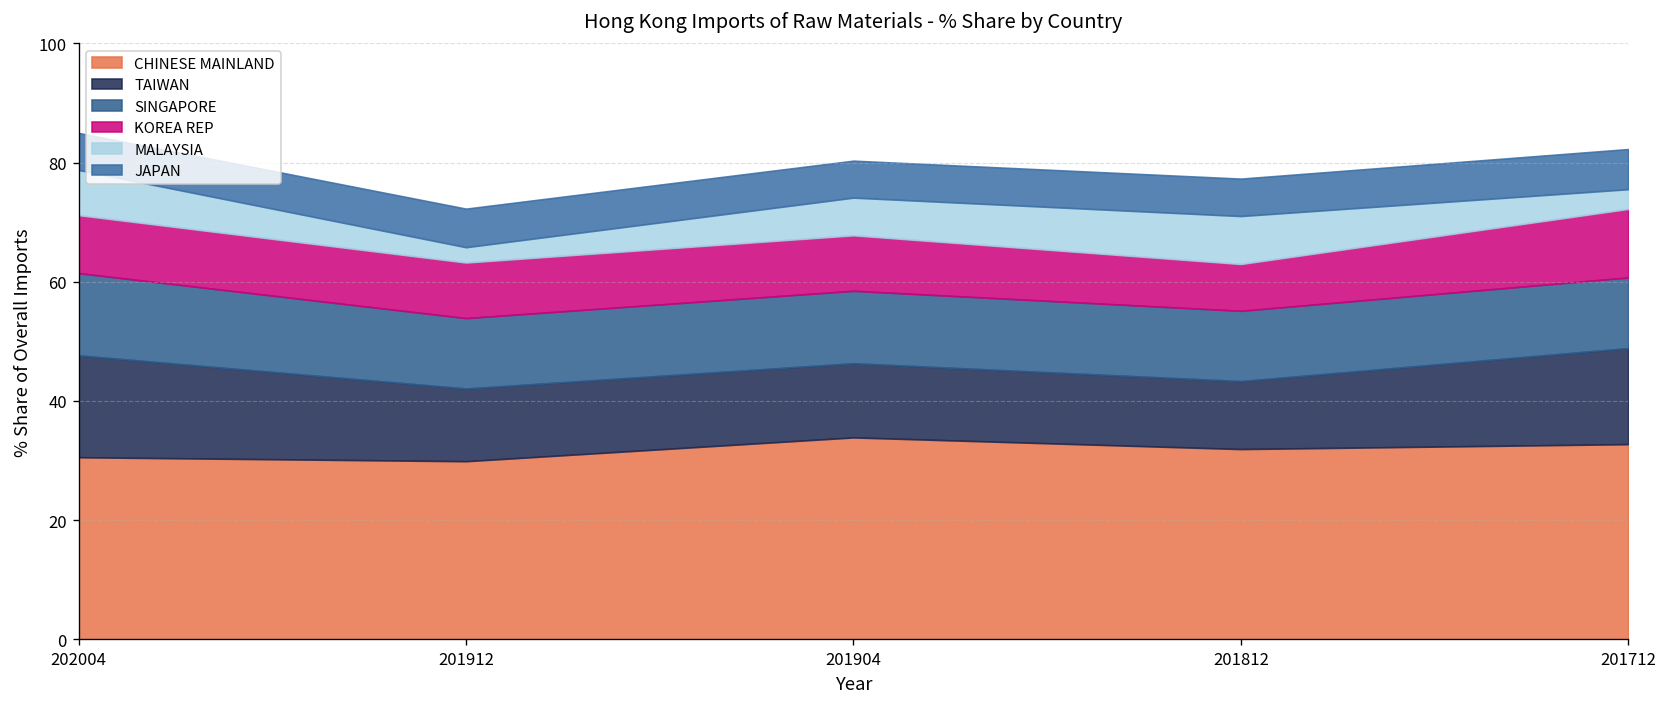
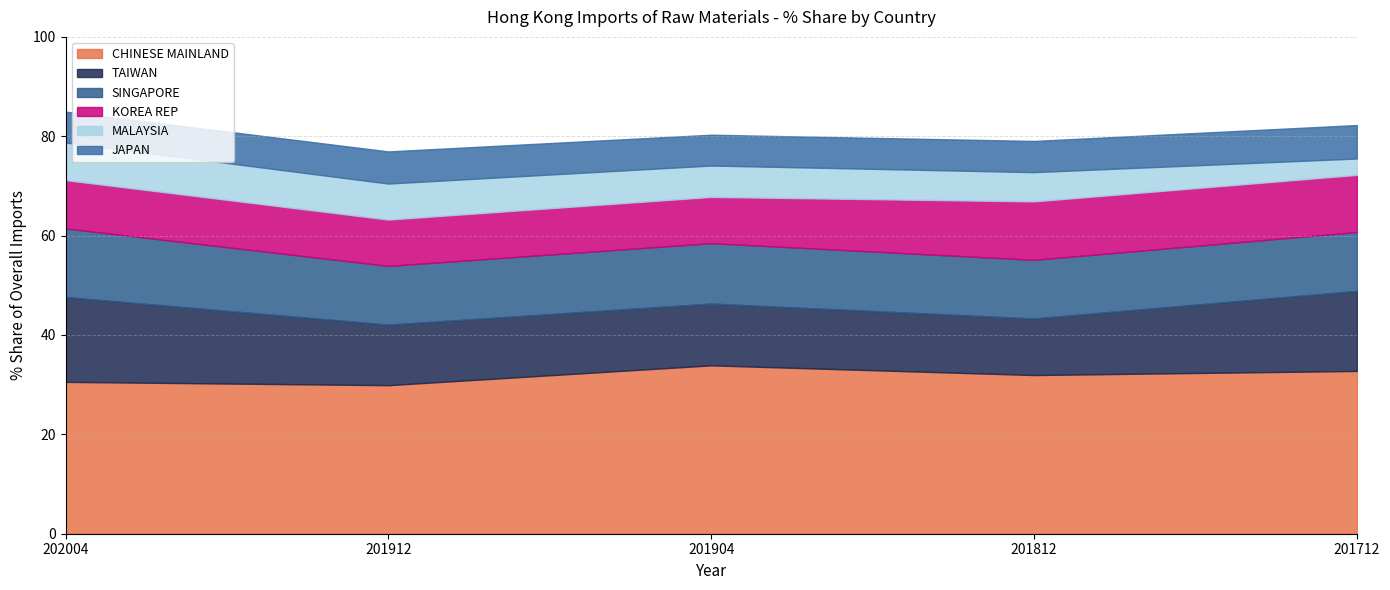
MALAYSIA, 201912: 3 -> 7
KOREA REP, 201812: 8 -> 12
MALAYSIA, 201812: 8 -> 6
